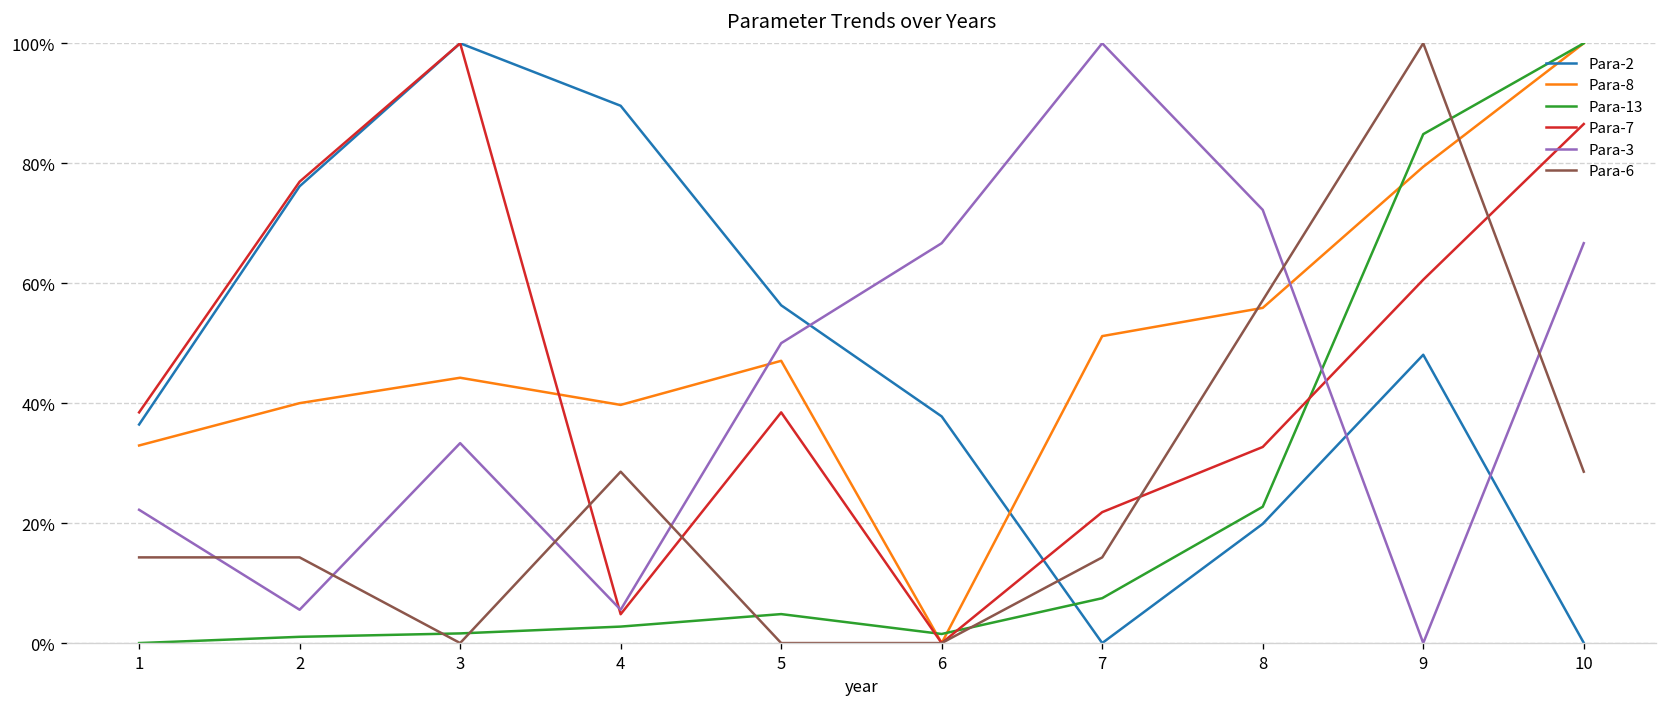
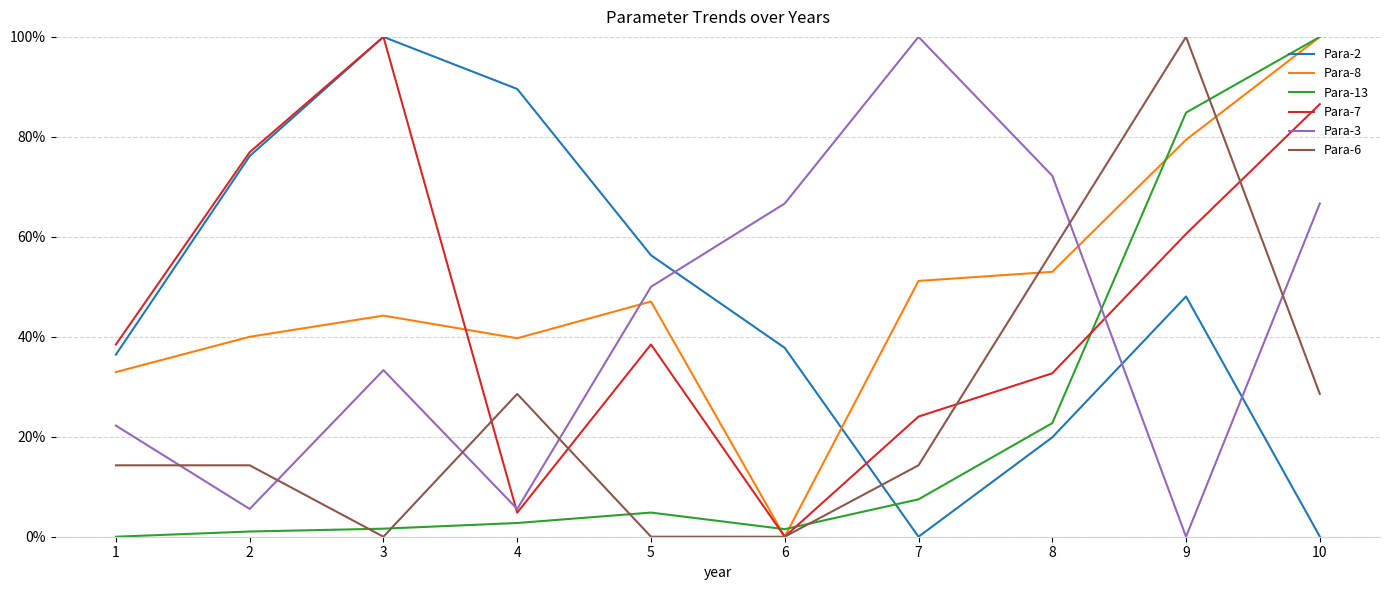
Para-7, 7: 22% -> 24%
Para-8, 8: 56% -> 53%
